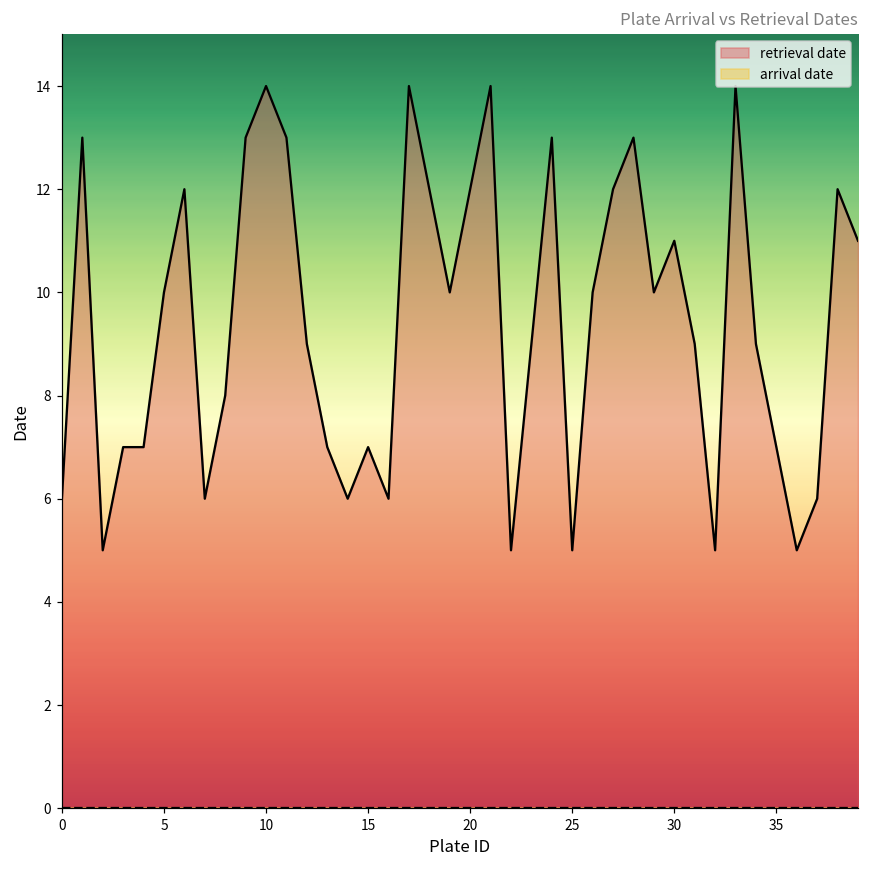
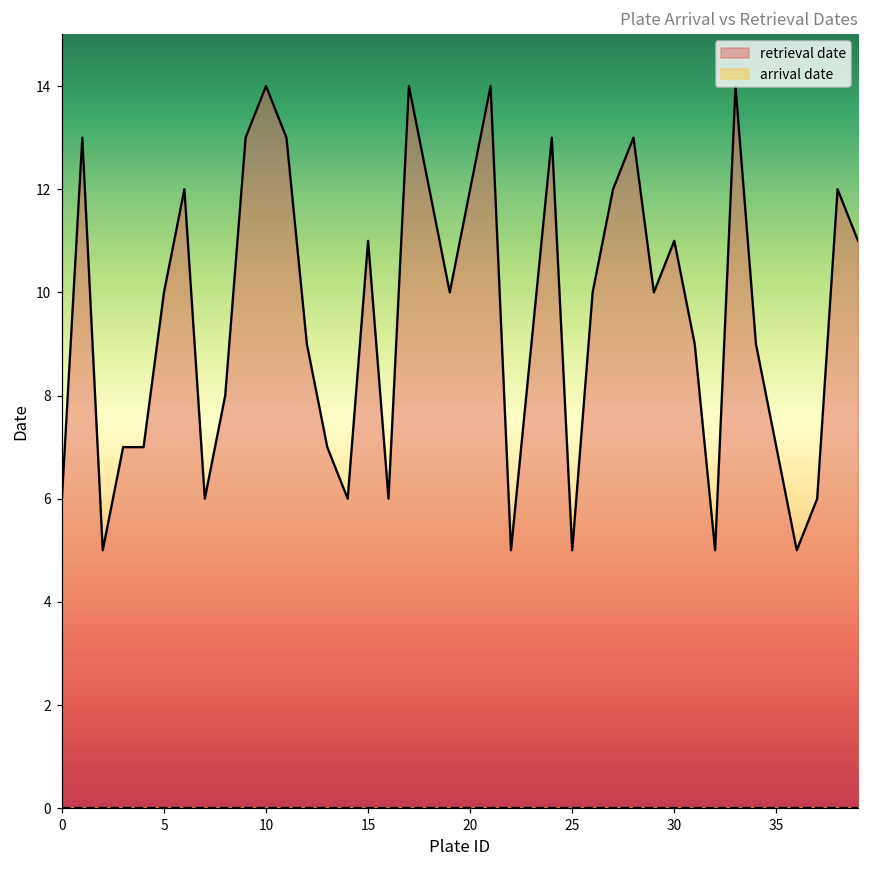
retrieval date, 15: 7 -> 11
